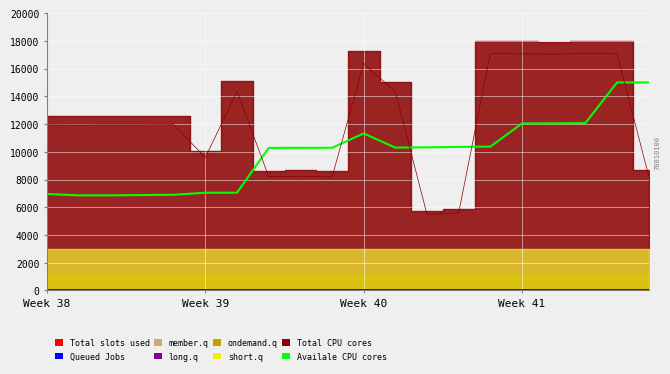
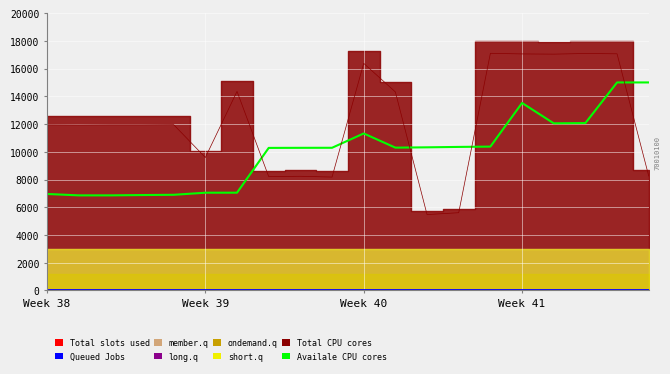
Availale CPU cores, Week 41: 12000 -> 13500
